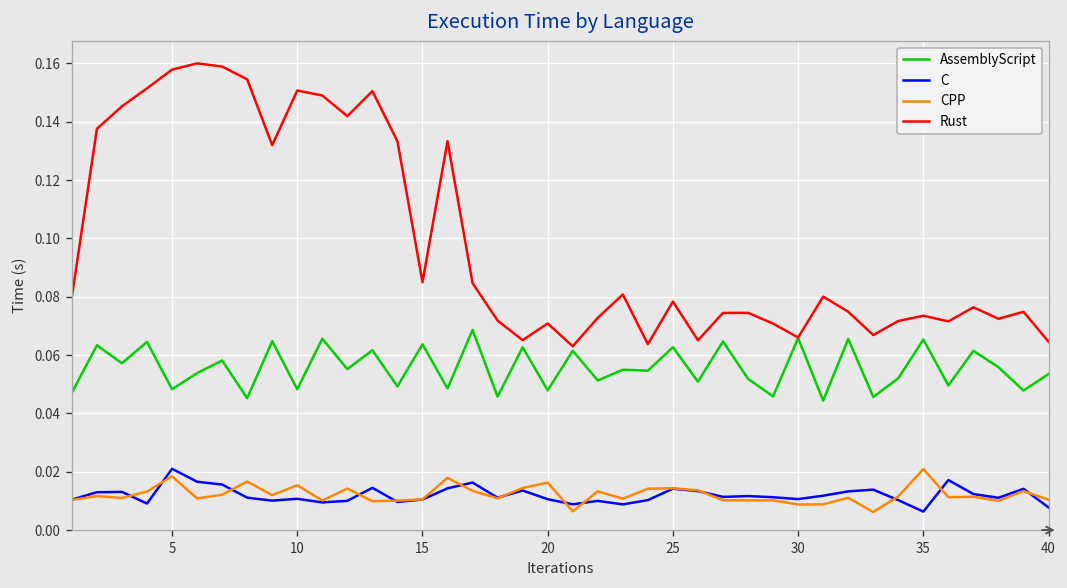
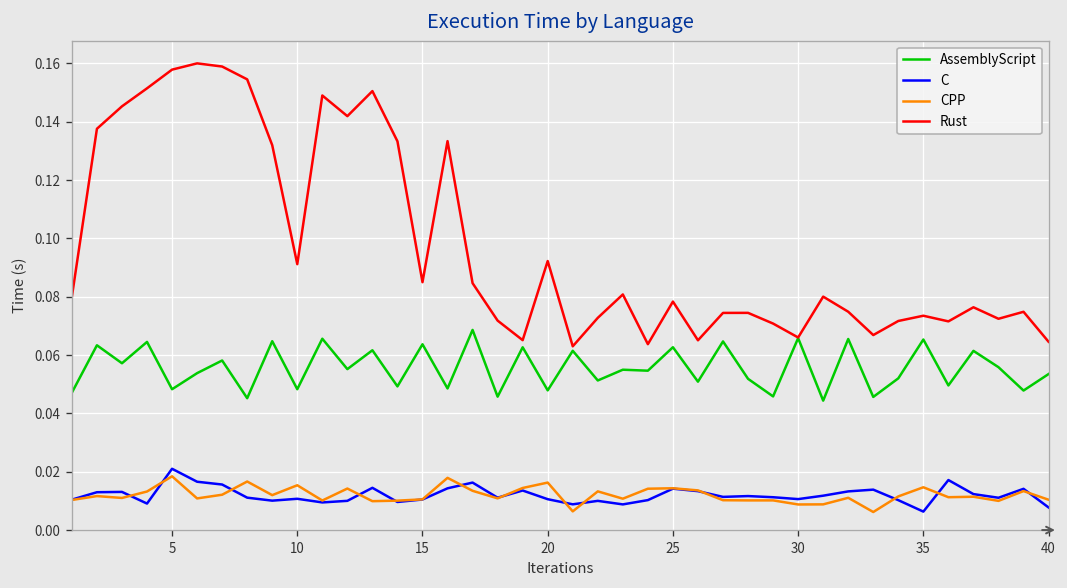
Rust, 10: 0.151 -> 0.091
Rust, 20: 0.071 -> 0.092
CPP, 35: 0.021 -> 0.015
